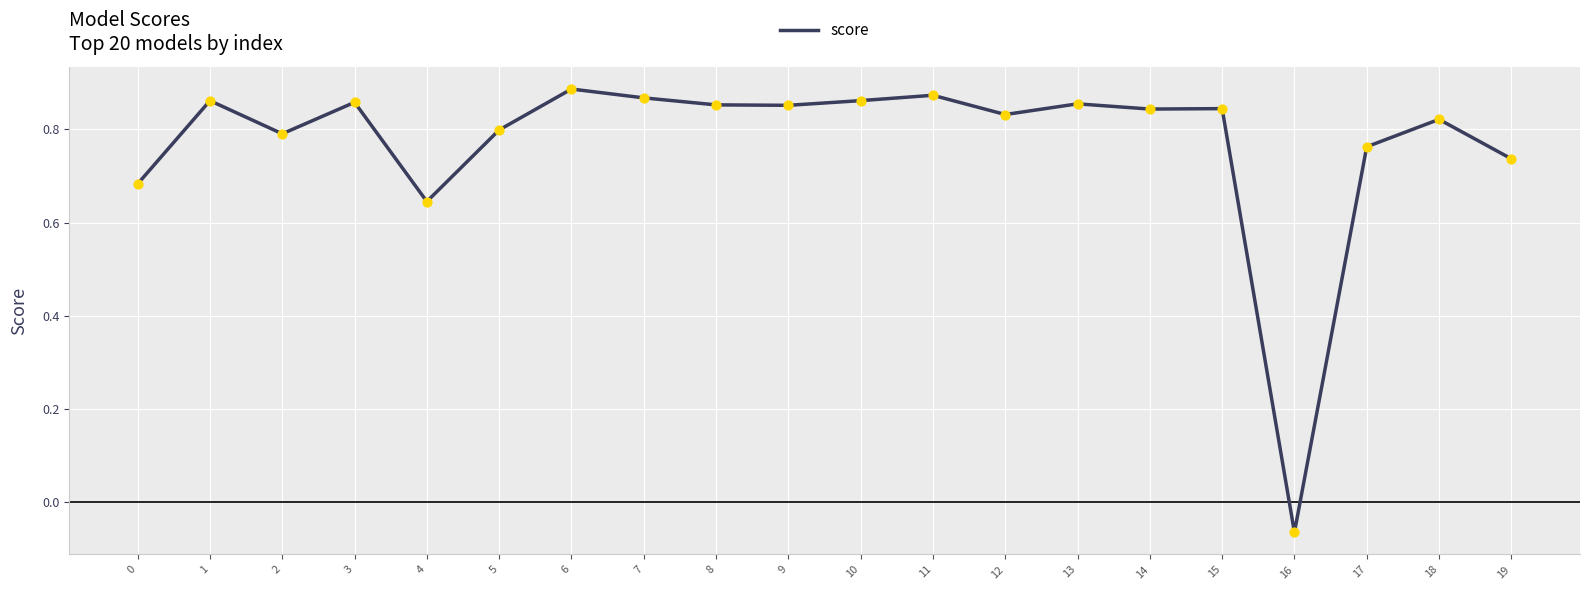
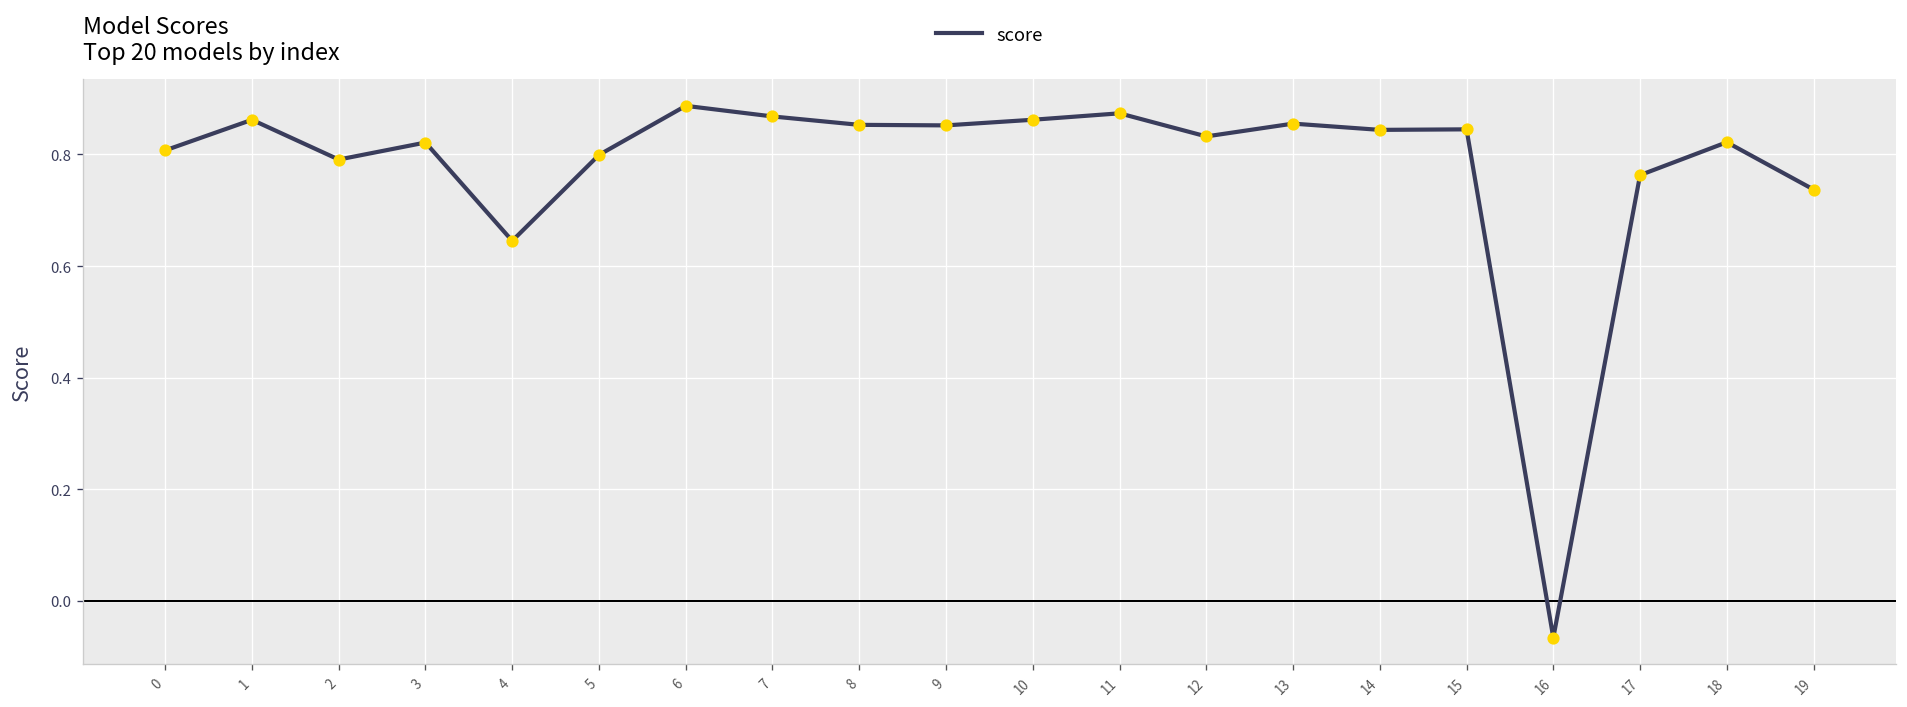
0: 0.68 -> 0.81
3: 0.86 -> 0.82
